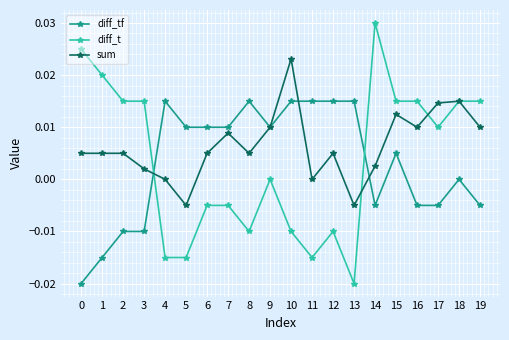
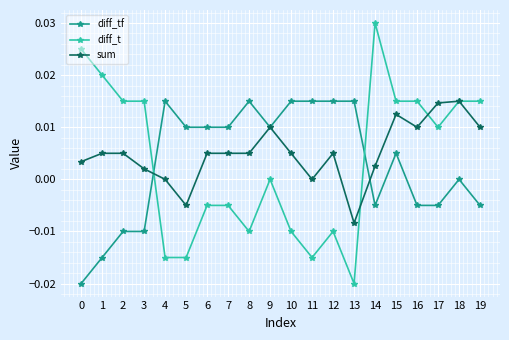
sum, 0: 0.005 -> 0.003
sum, 7: 0.009 -> 0.005
sum, 10: 0.023 -> 0.005
sum, 13: -0.005 -> -0.008
